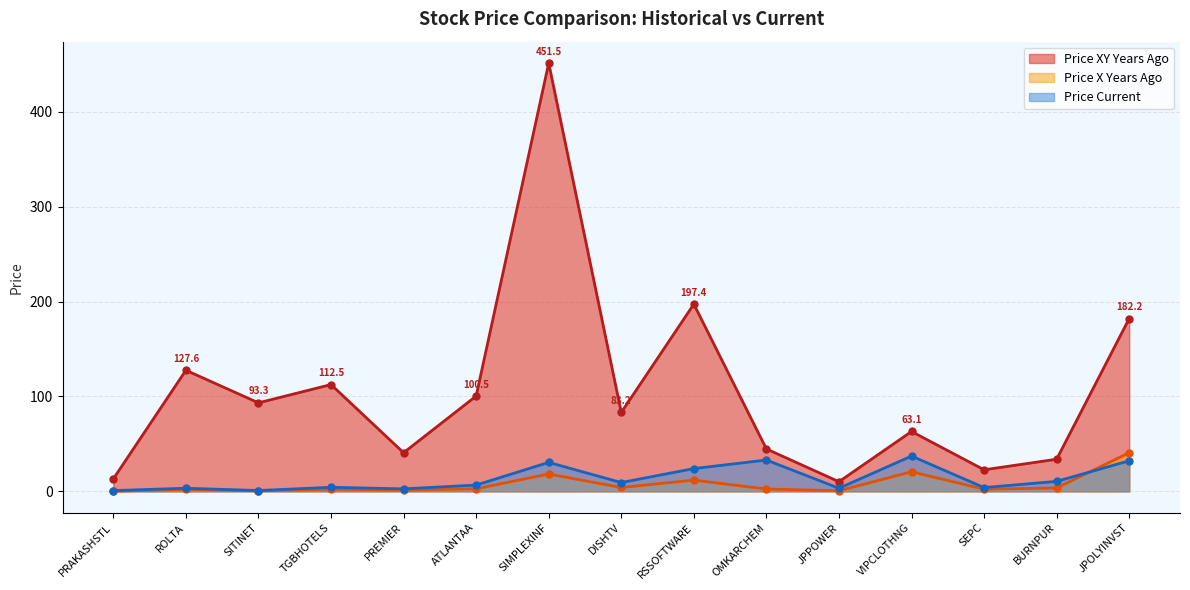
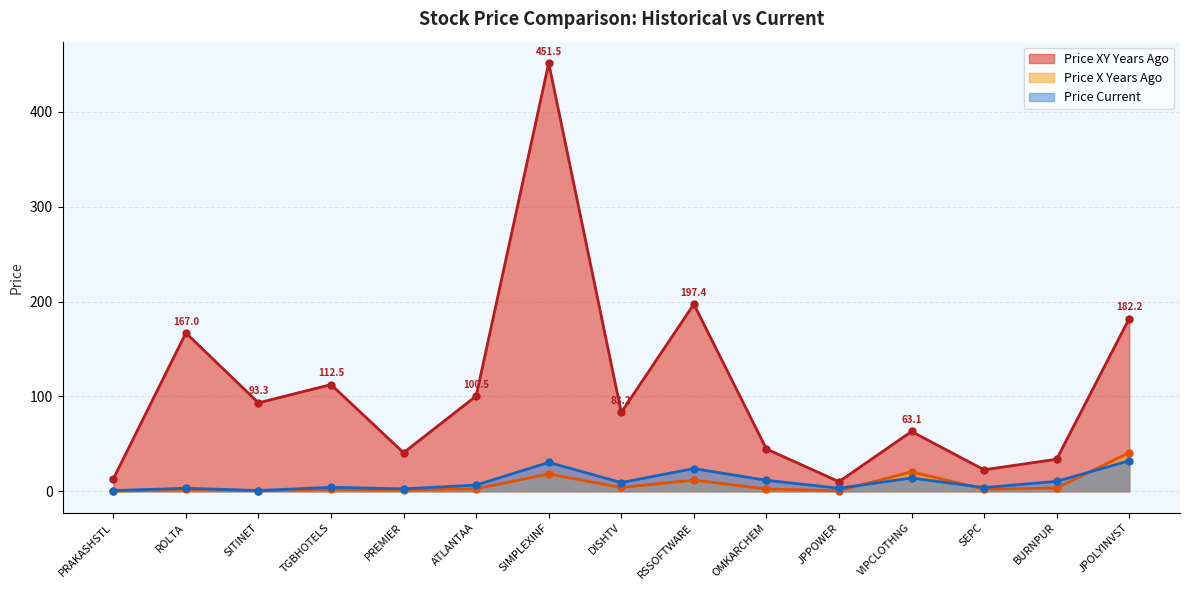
Price XY Years Ago, ROLTA: 127.6 -> 167.0
Price Current, OMKARCHEM: 30 -> 10
Price Current, VIPCLOTHNG: 40 -> 10
